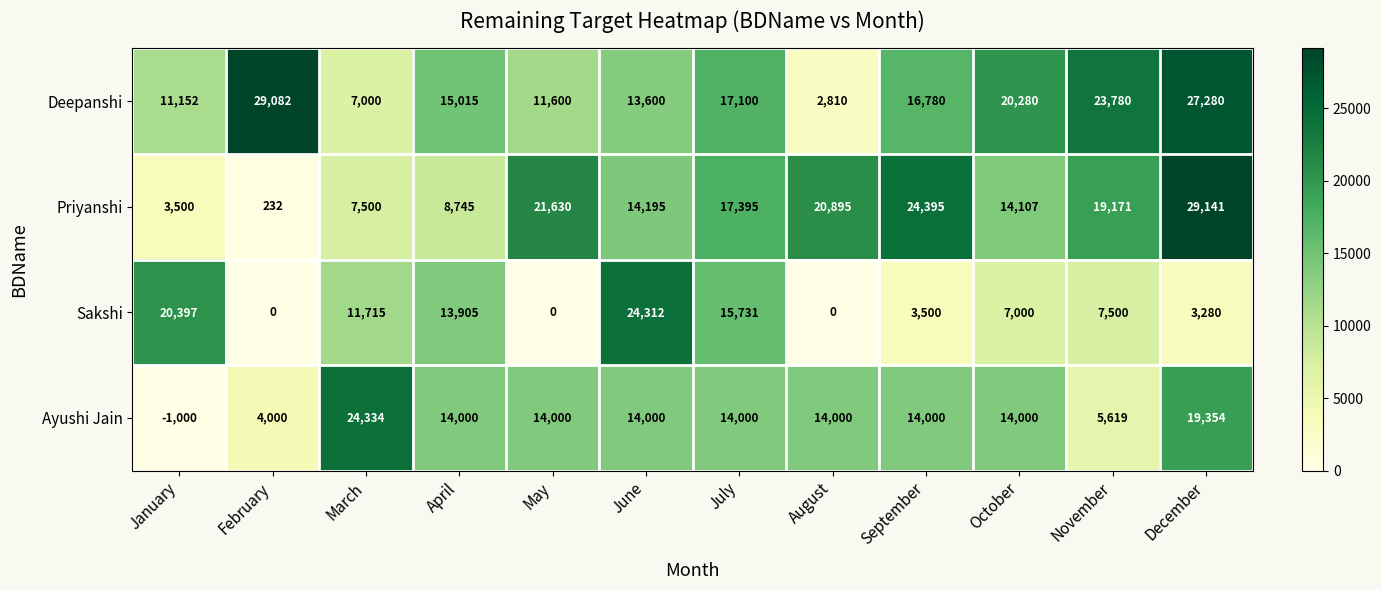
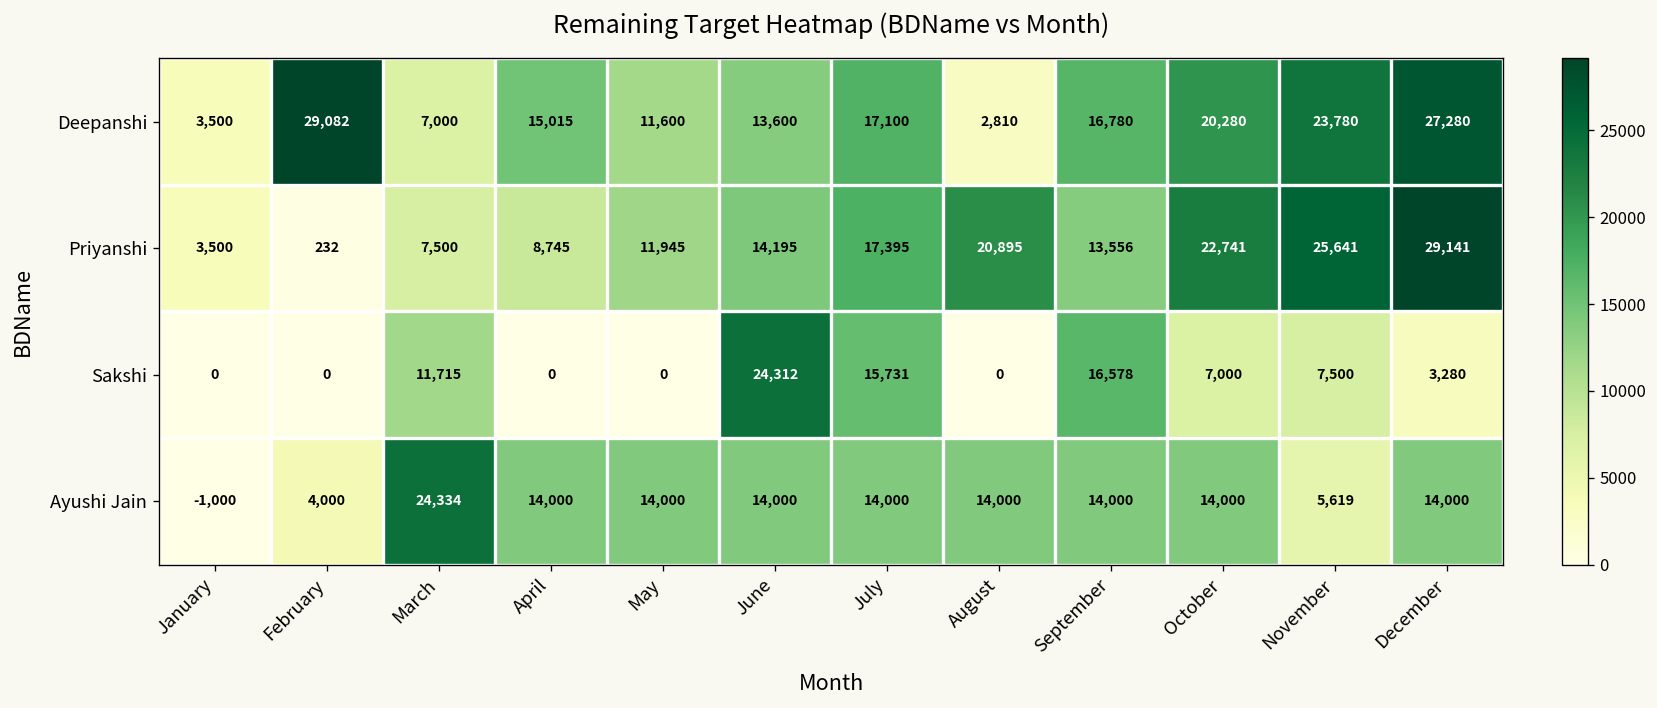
Deepanshi, January: 11,152 -> 3,500
Priyanshi, May: 21,630 -> 11,945
Priyanshi, September: 24,395 -> 13,556
Priyanshi, October: 14,107 -> 22,741
Priyanshi, November: 19,171 -> 25,641
Sakshi, January: 20,397 -> 0
Sakshi, April: 13,905 -> 0
Sakshi, September: 3,500 -> 16,578
Ayushi Jain, December: 19,354 -> 14,000
